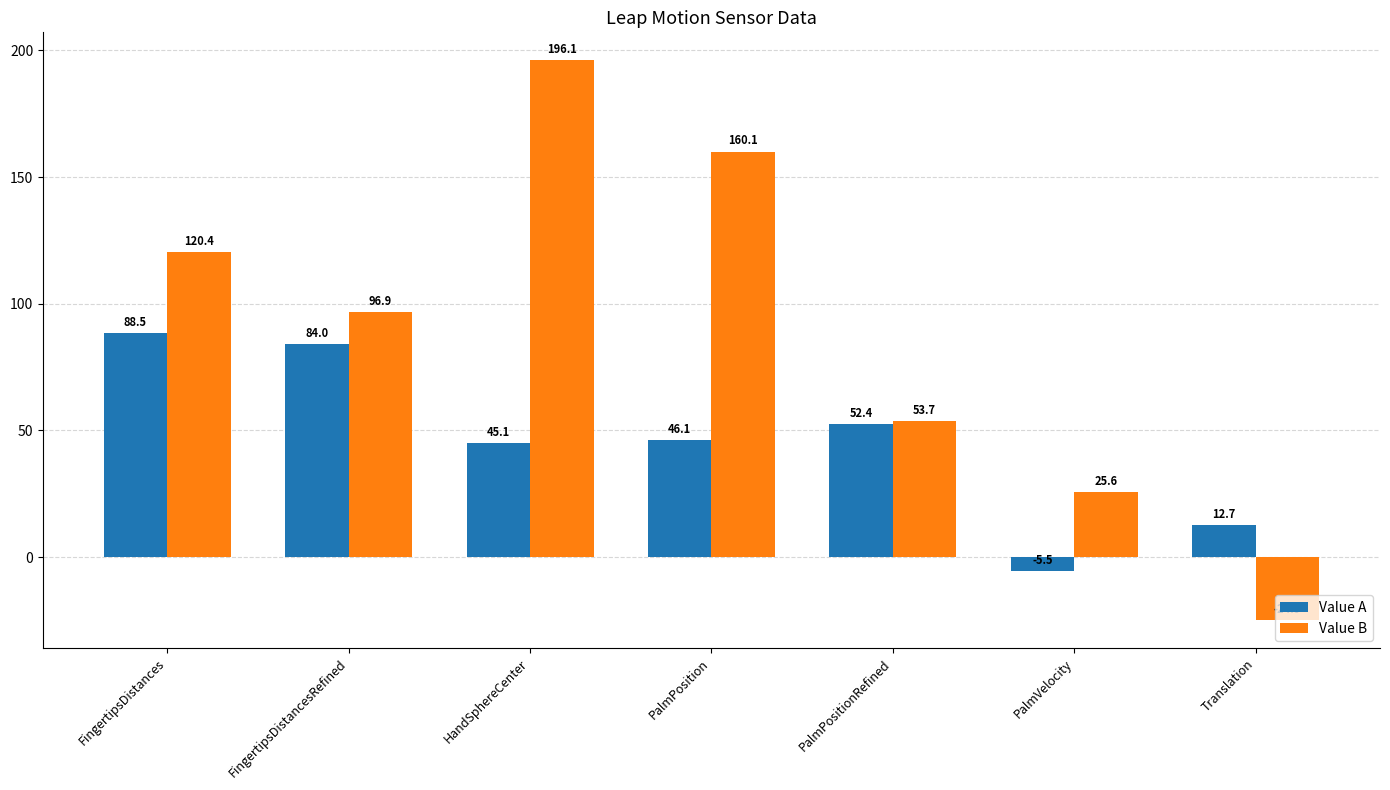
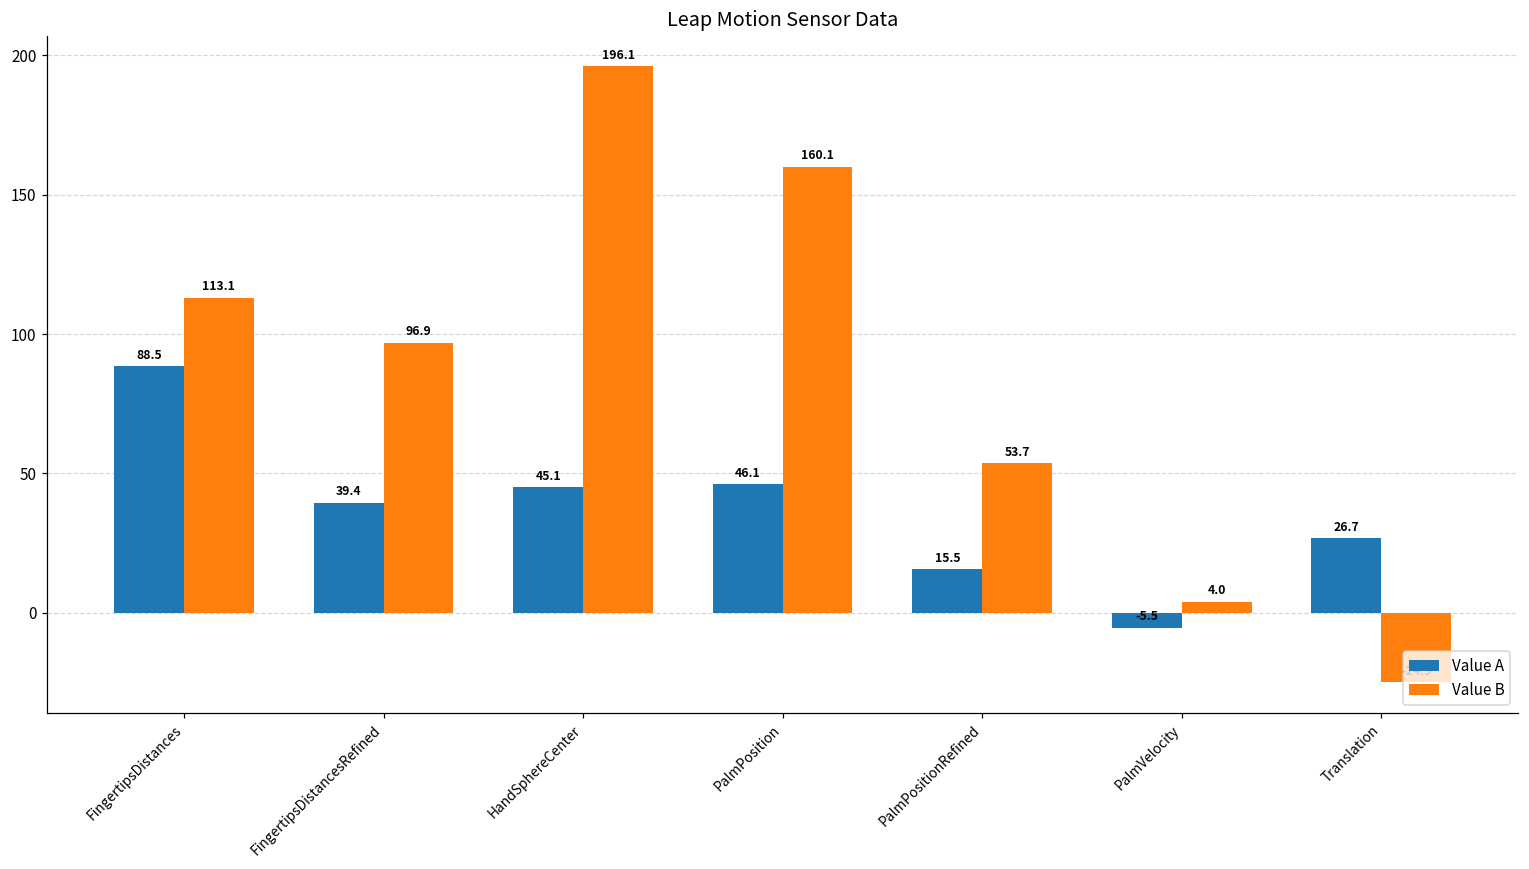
Value B, FingertipsDistances: 120.4 -> 113.1
Value A, FingertipsDistancesRefined: 84.0 -> 39.4
Value A, PalmPositionRefined: 52.4 -> 15.5
Value B, PalmVelocity: 25.6 -> 4.0
Value A, Translation: 12.7 -> 26.7
